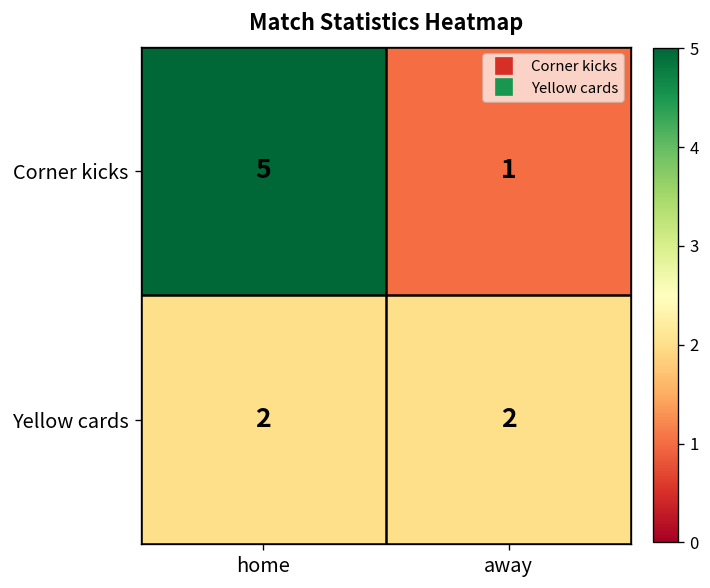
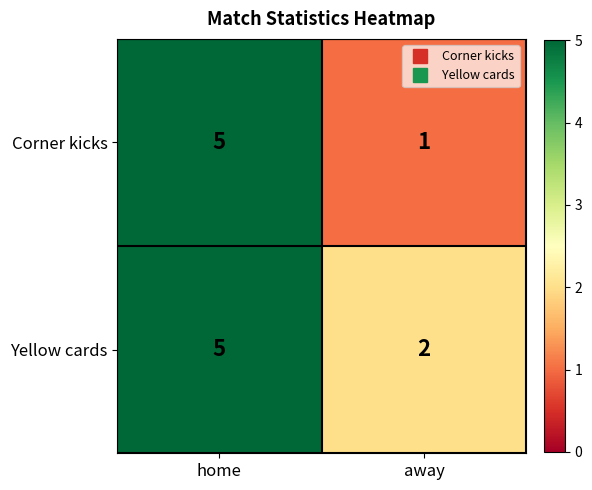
Yellow cards, home: 2 -> 5
